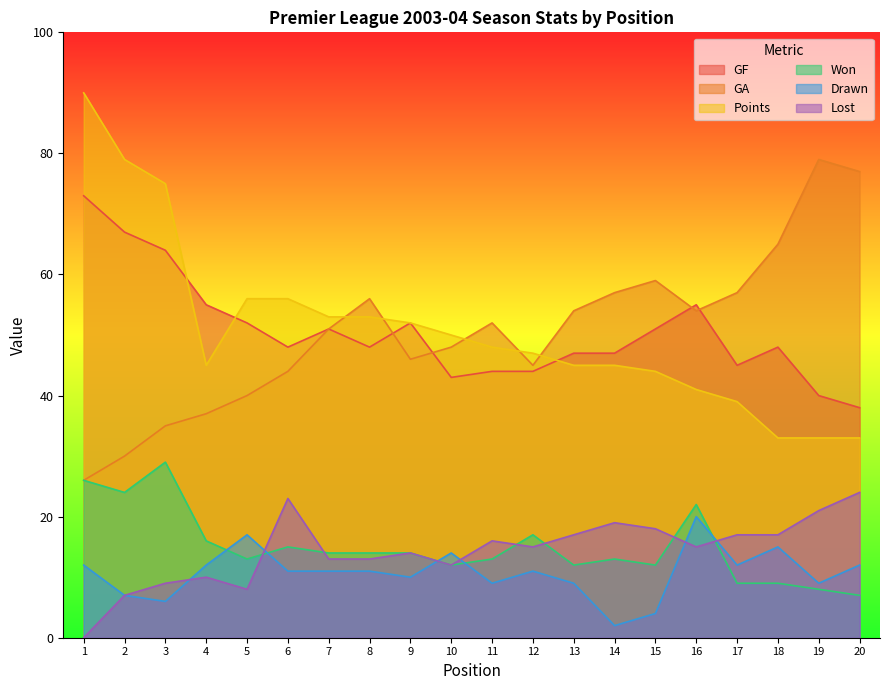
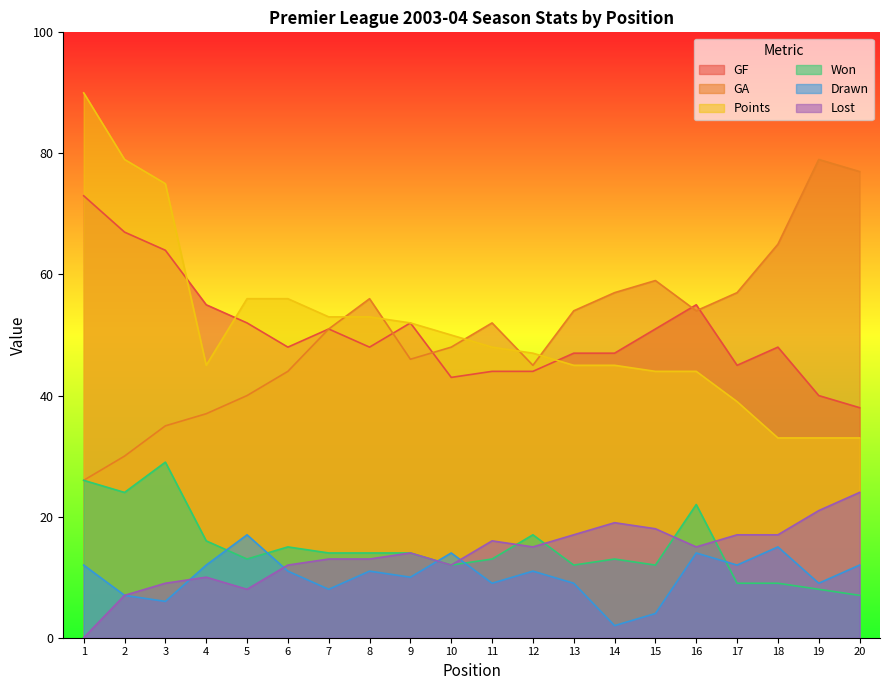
Lost, 6: 23 -> 12
Drawn, 7: 11 -> 8
Points, 16: 41 -> 44
Drawn, 16: 20 -> 14
